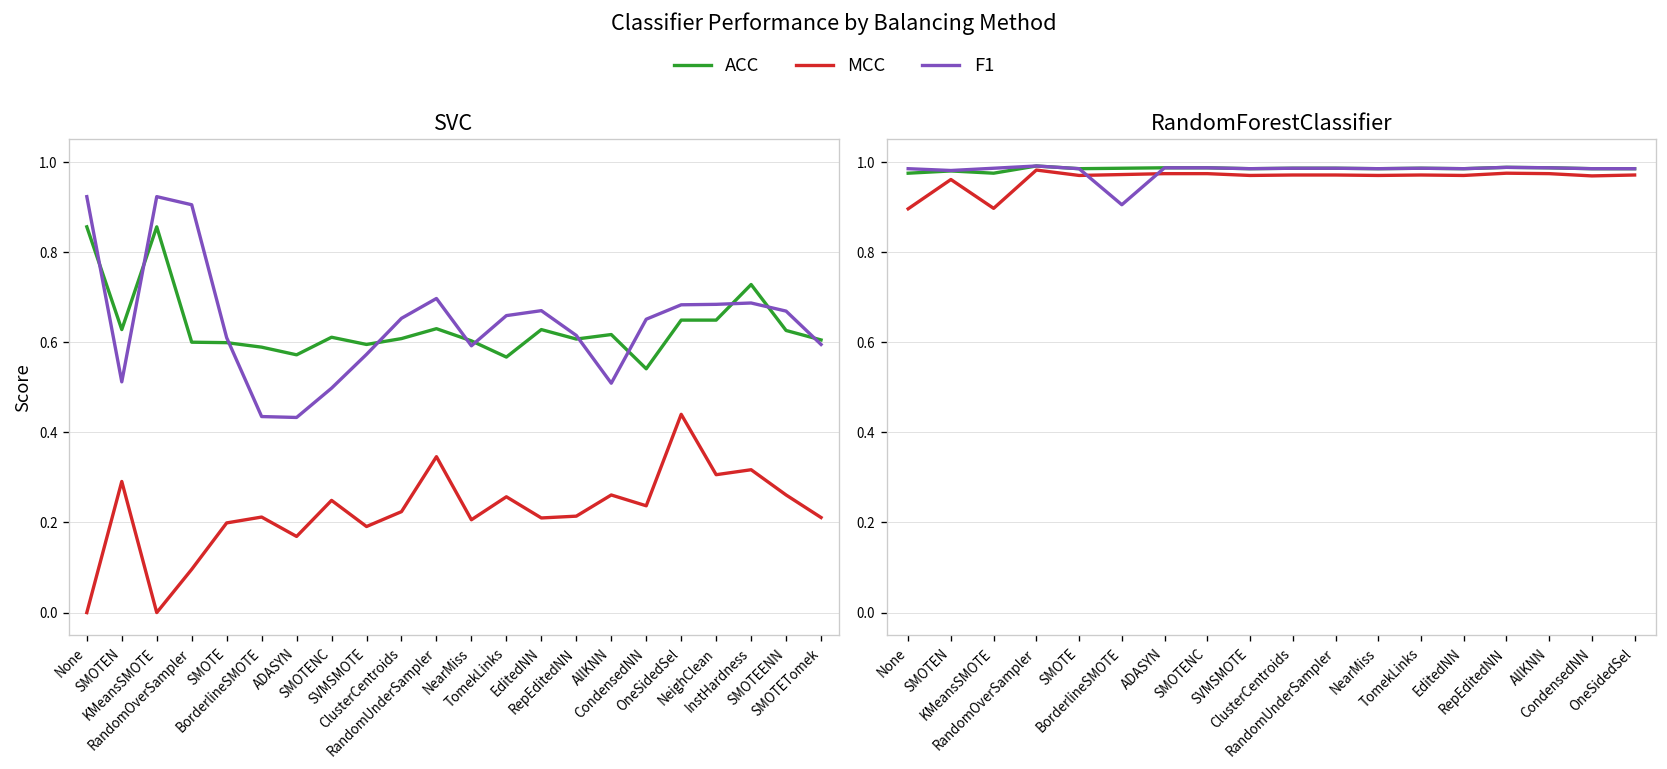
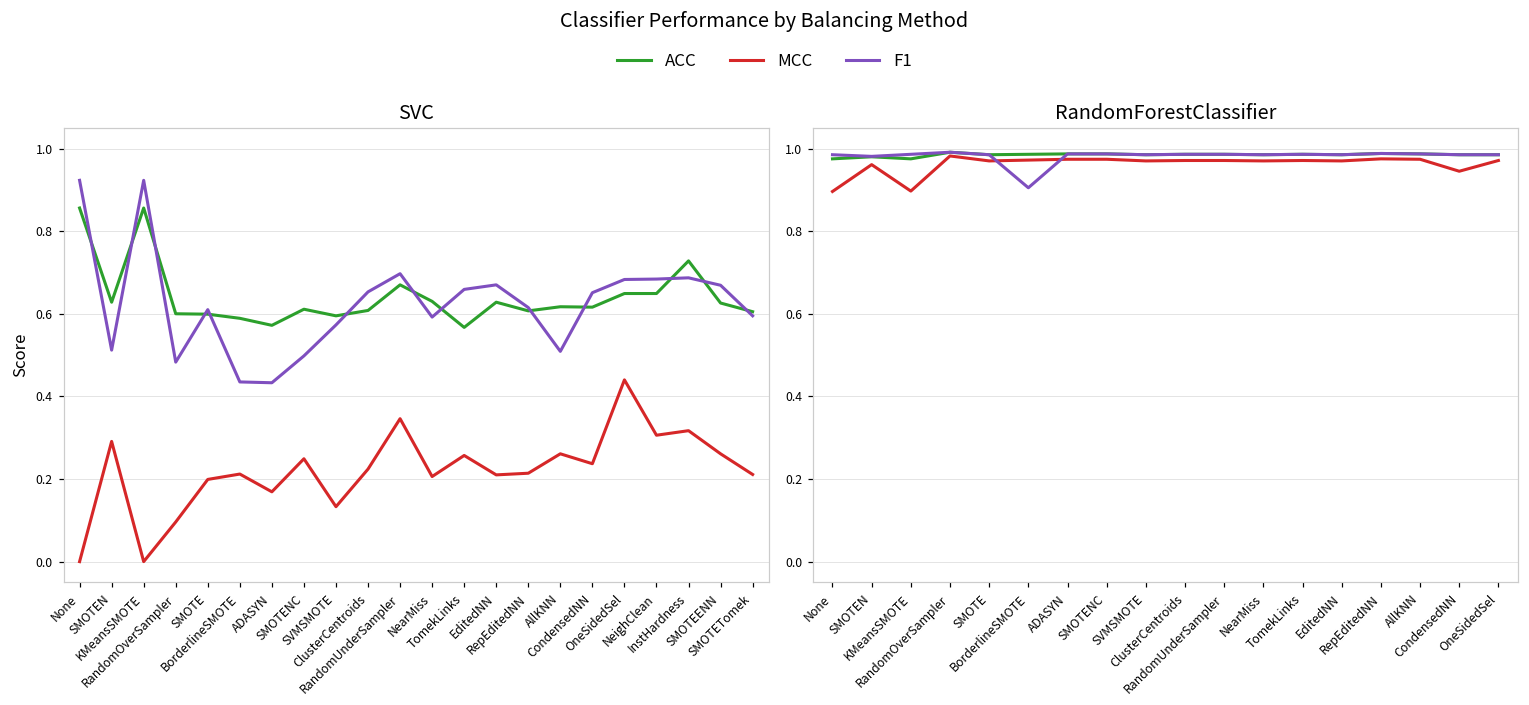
SVC, F1, RandomOverSampler: 0.91 -> 0.48
SVC, MCC, SVMSMOTE: 0.19 -> 0.13
SVC, ACC, RandomUnderSampler: 0.63 -> 0.67
SVC, ACC, NearMiss: 0.60 -> 0.63
SVC, ACC, CondensedNN: 0.54 -> 0.62
RandomForestClassifier, MCC, CondensedNN: 0.97 -> 0.95
